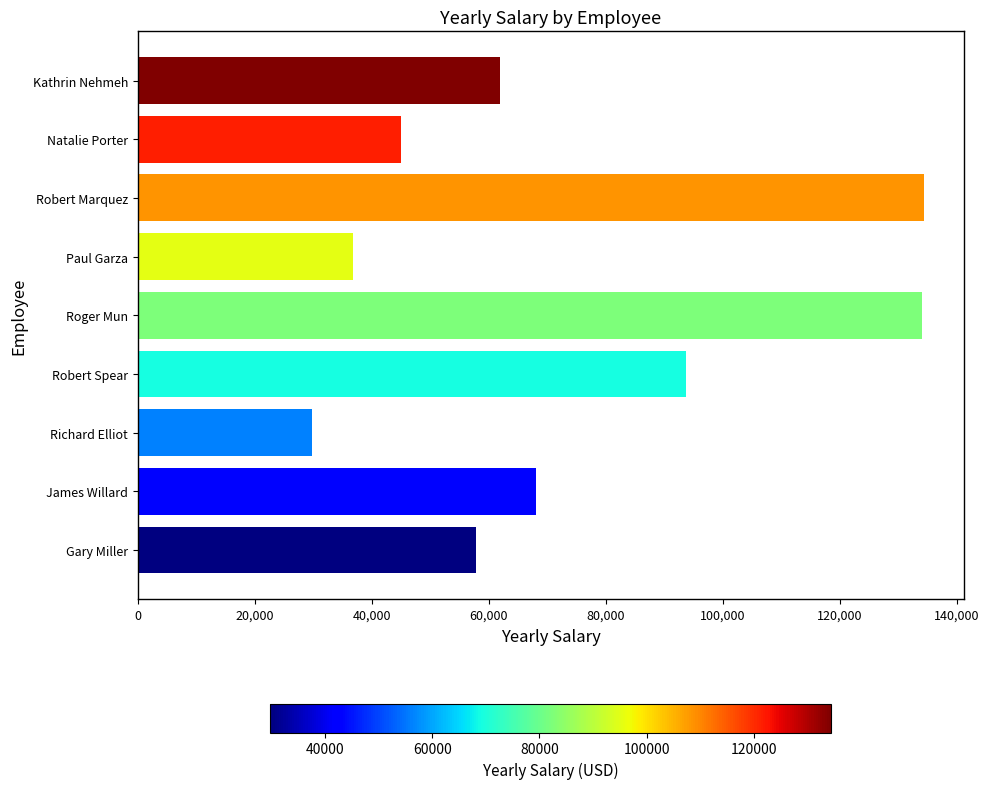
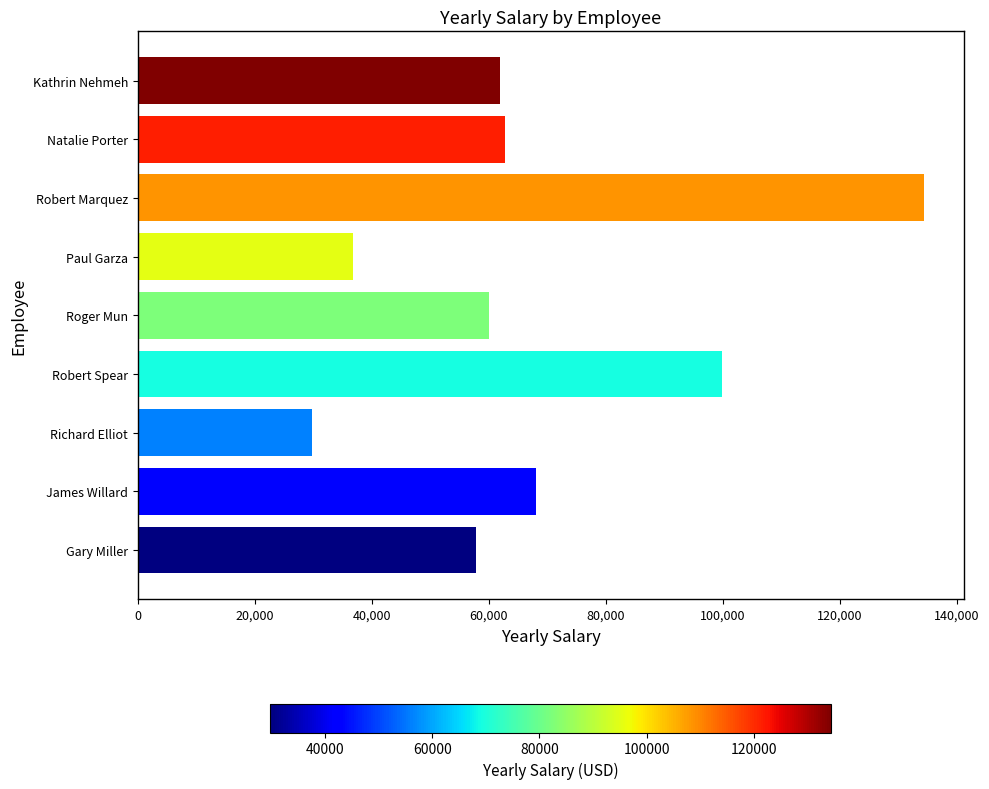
Natalie Porter: 45,000 -> 63,000
Roger Mun: 134,000 -> 60,000
Robert Spear: 94,000 -> 100,000
